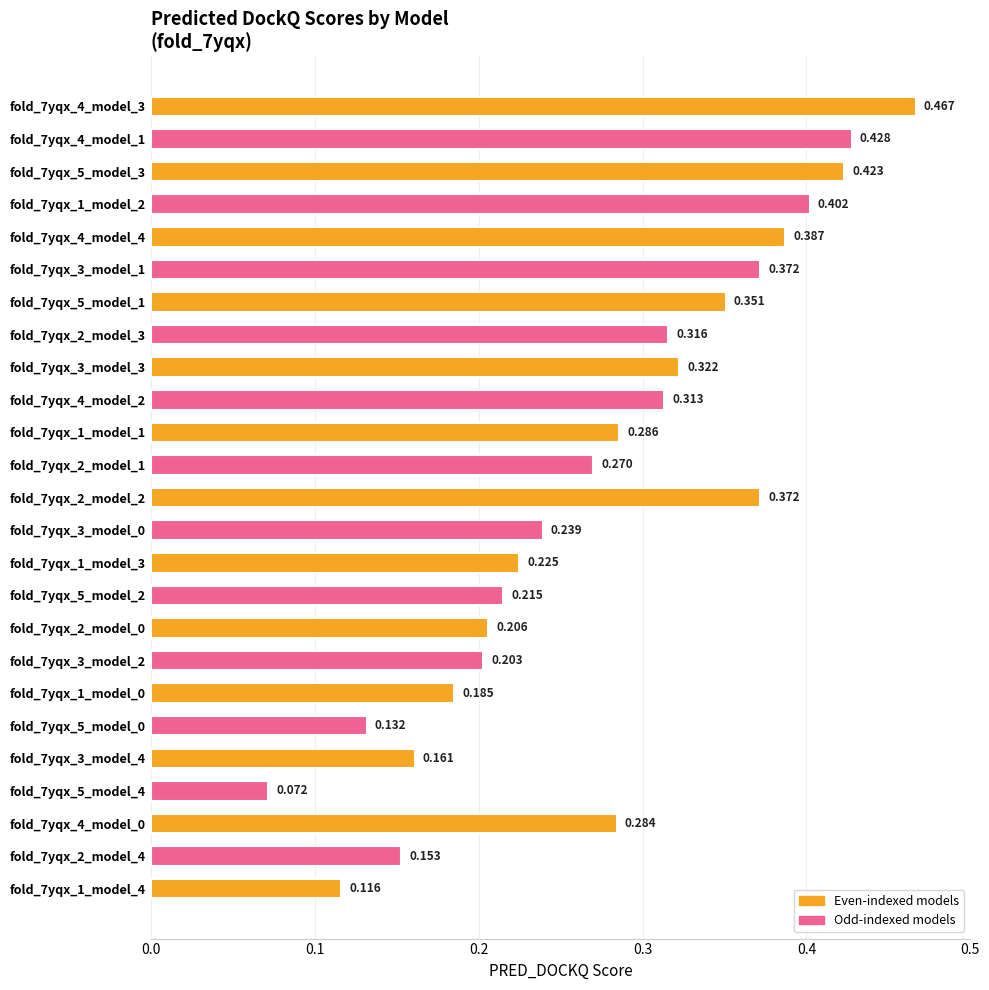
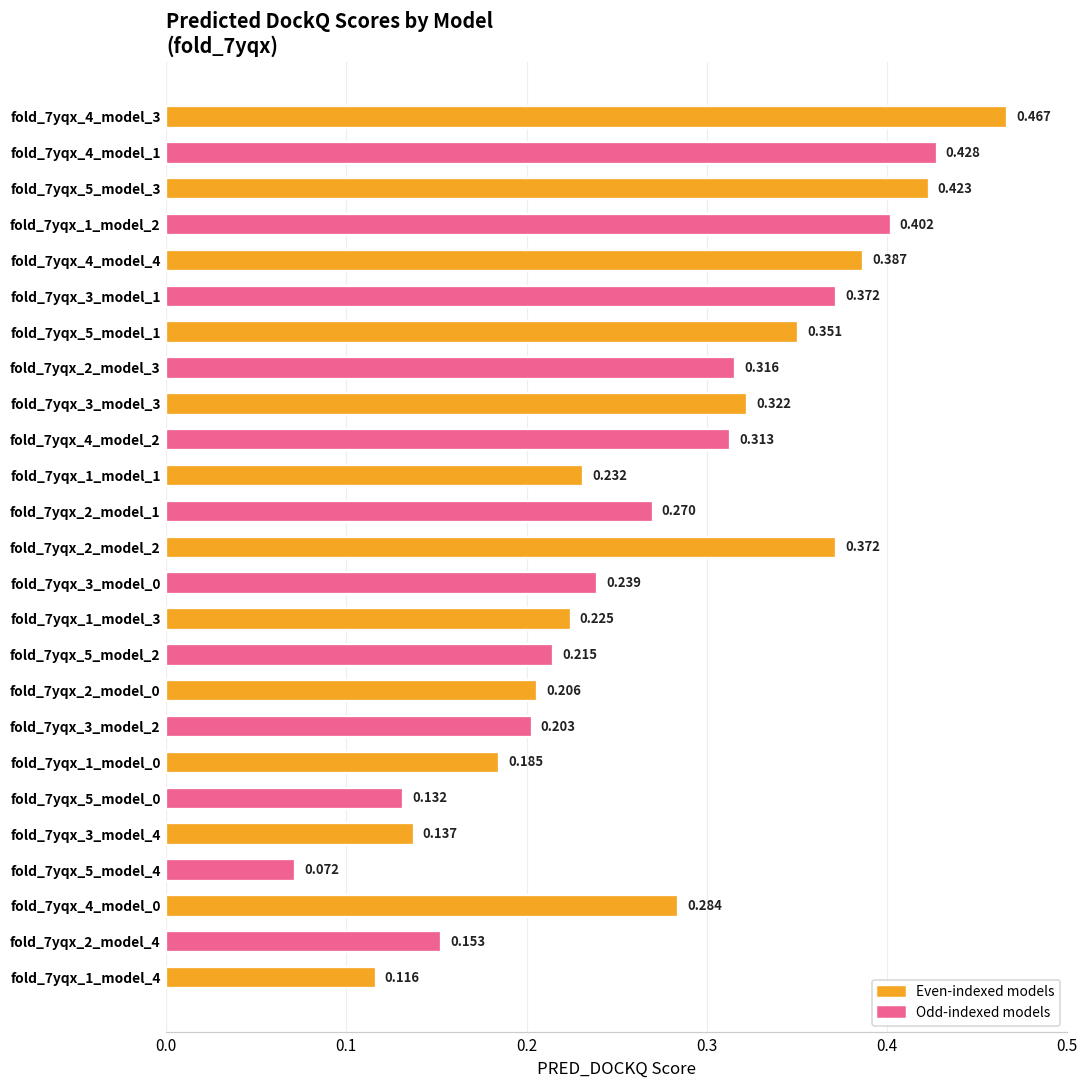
fold_7yqx_1_model_1: 0.286 -> 0.232
fold_7yqx_3_model_4: 0.161 -> 0.137
